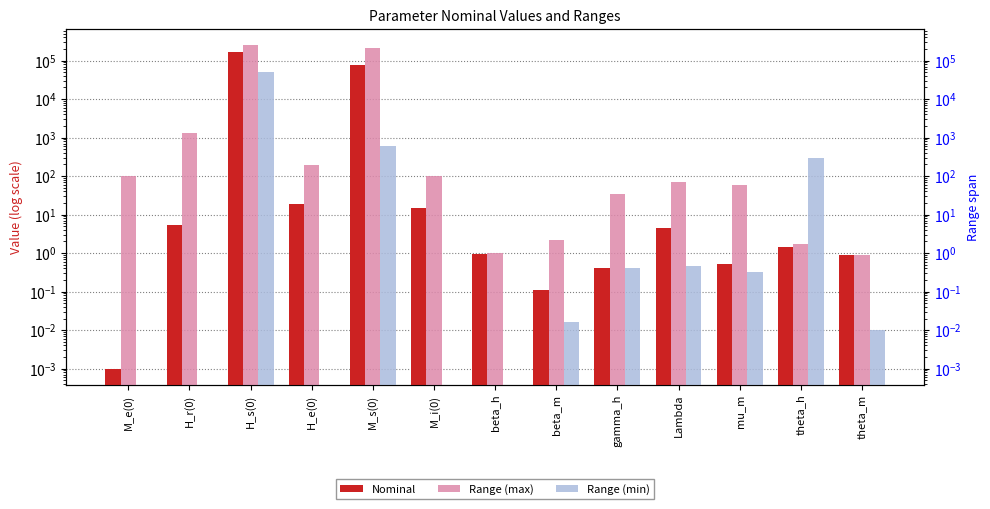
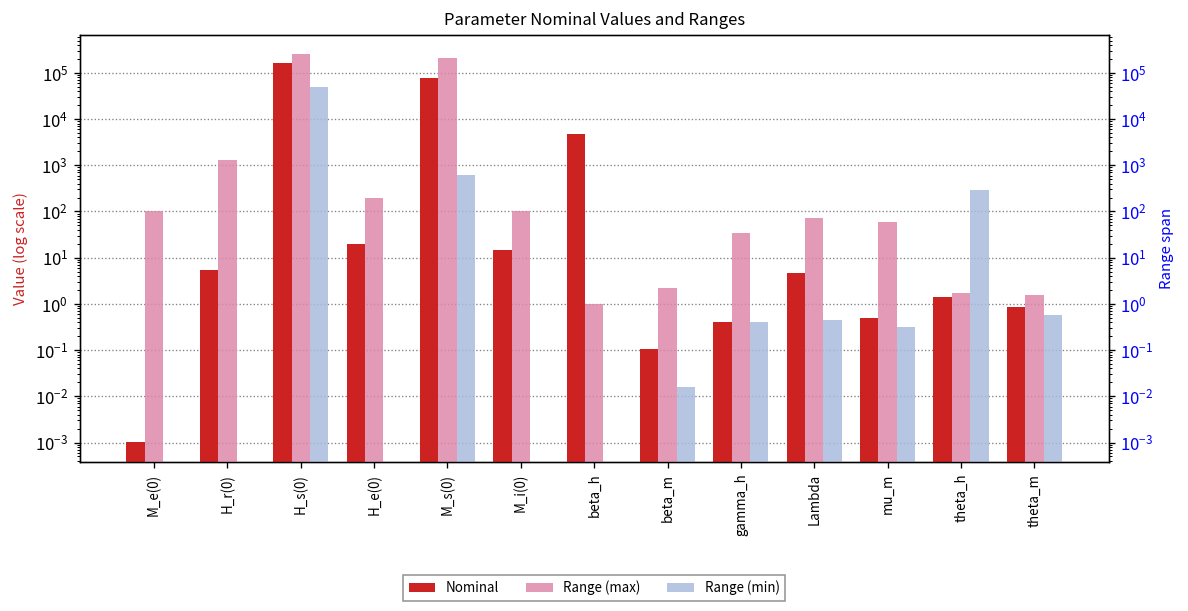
Nominal, beta_h: 1.0 -> 5000
Range (max), theta_m: 0.9 -> 1.5
Range (min), theta_m: 0.01 -> 0.6
